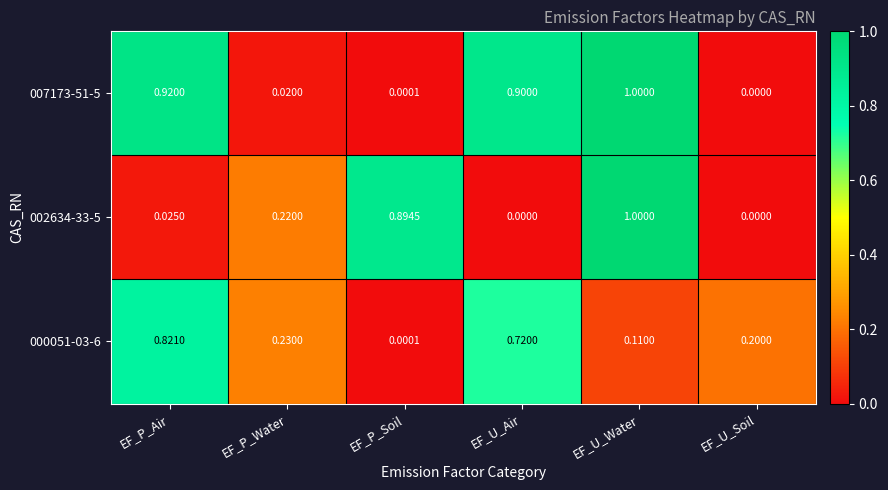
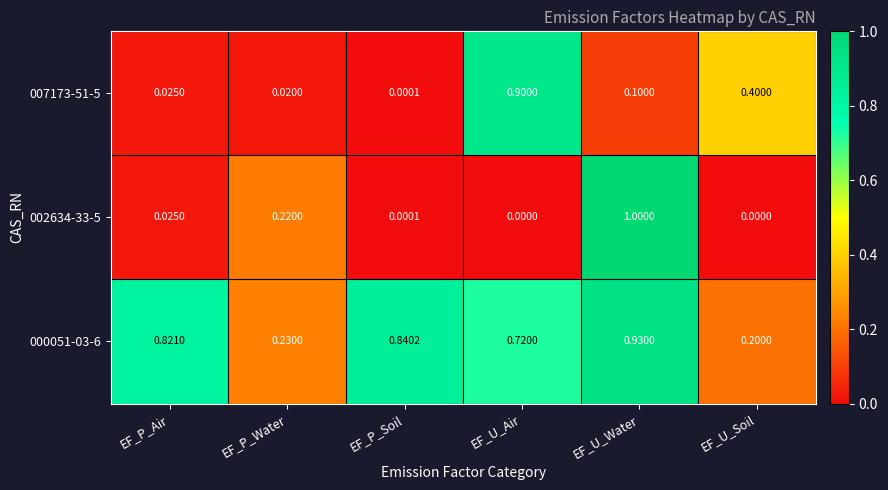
007173-51-5, EF_P_Air: 0.9200 -> 0.0250
007173-51-5, EF_U_Water: 1.0000 -> 0.1000
007173-51-5, EF_U_Soil: 0.0000 -> 0.4000
002634-33-5, EF_P_Soil: 0.8945 -> 0.0001
000051-03-6, EF_P_Soil: 0.0001 -> 0.8402
000051-03-6, EF_U_Water: 0.1100 -> 0.9300
